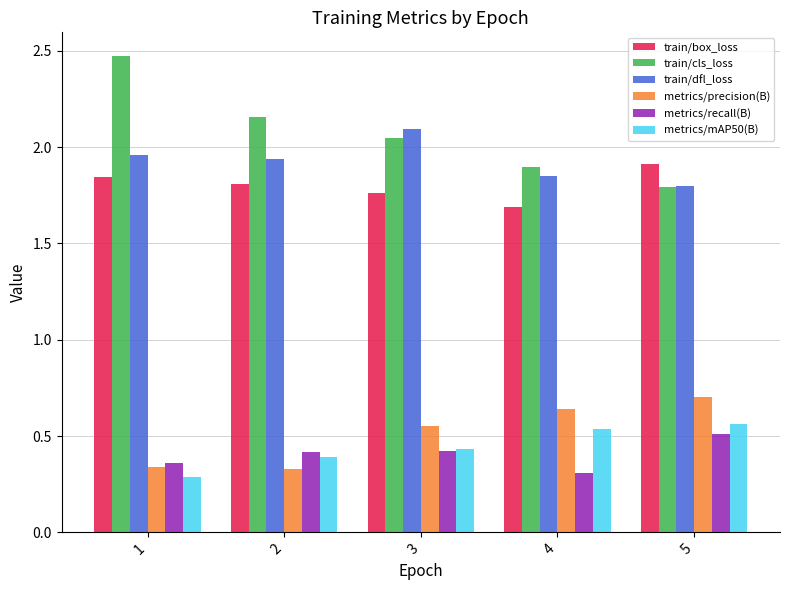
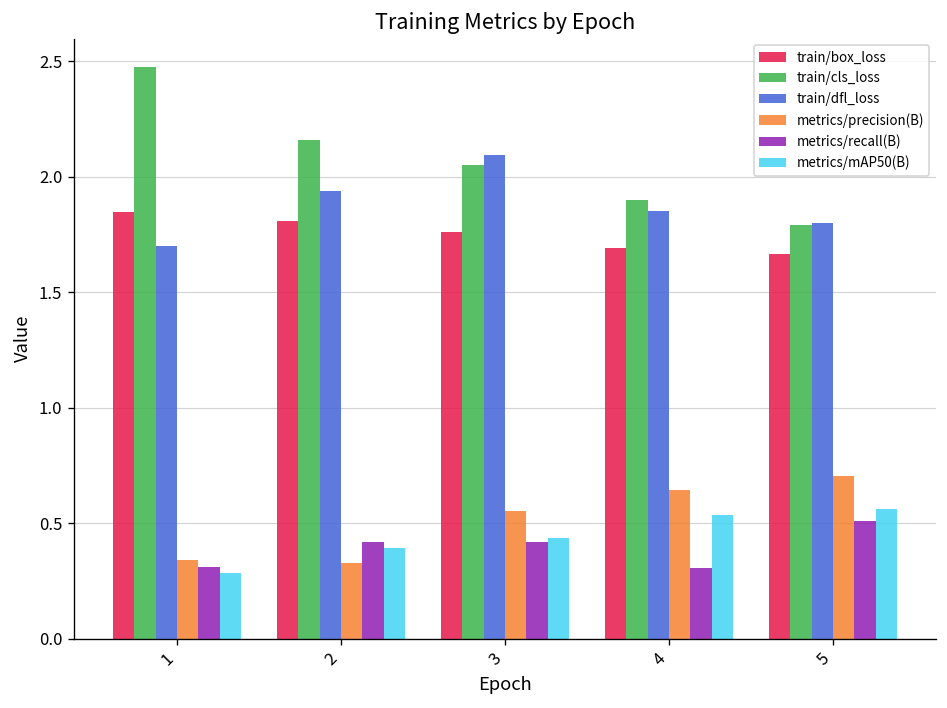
train/dfl_loss, 1: 1.96 -> 1.70
metrics/recall(B), 1: 0.36 -> 0.31
train/box_loss, 5: 1.91 -> 1.66
